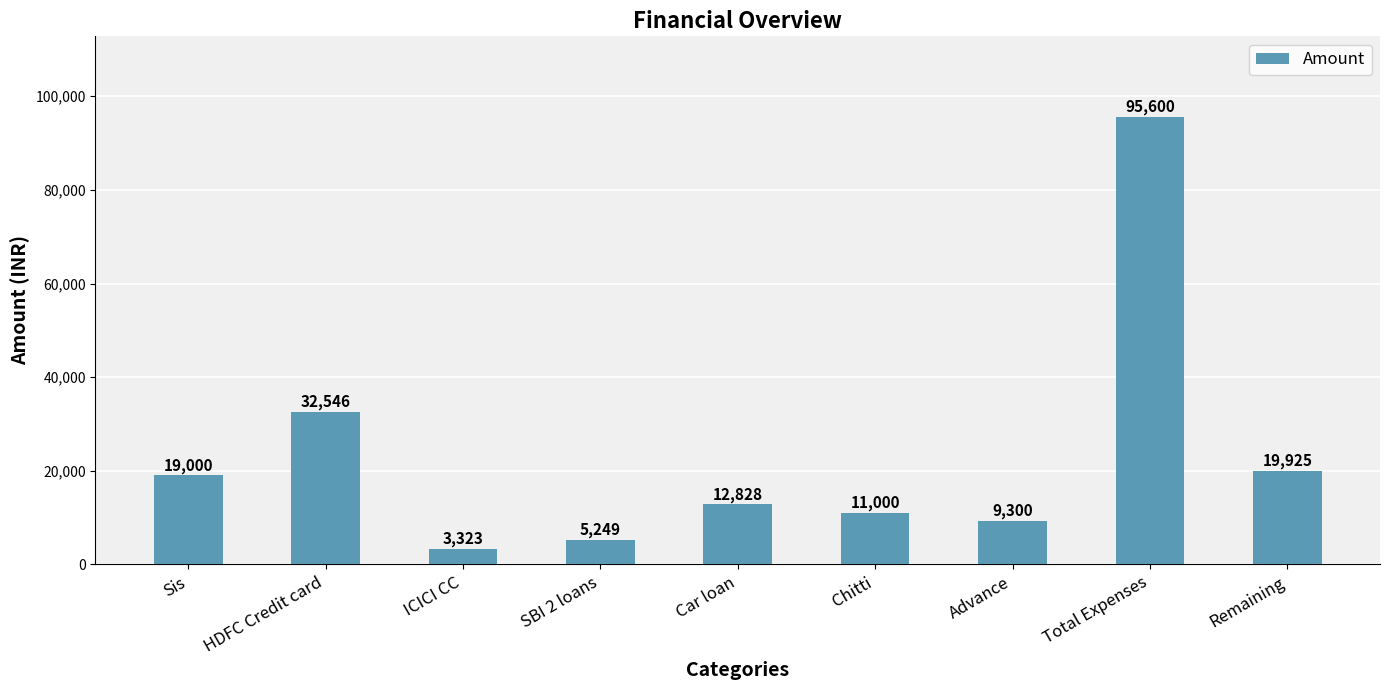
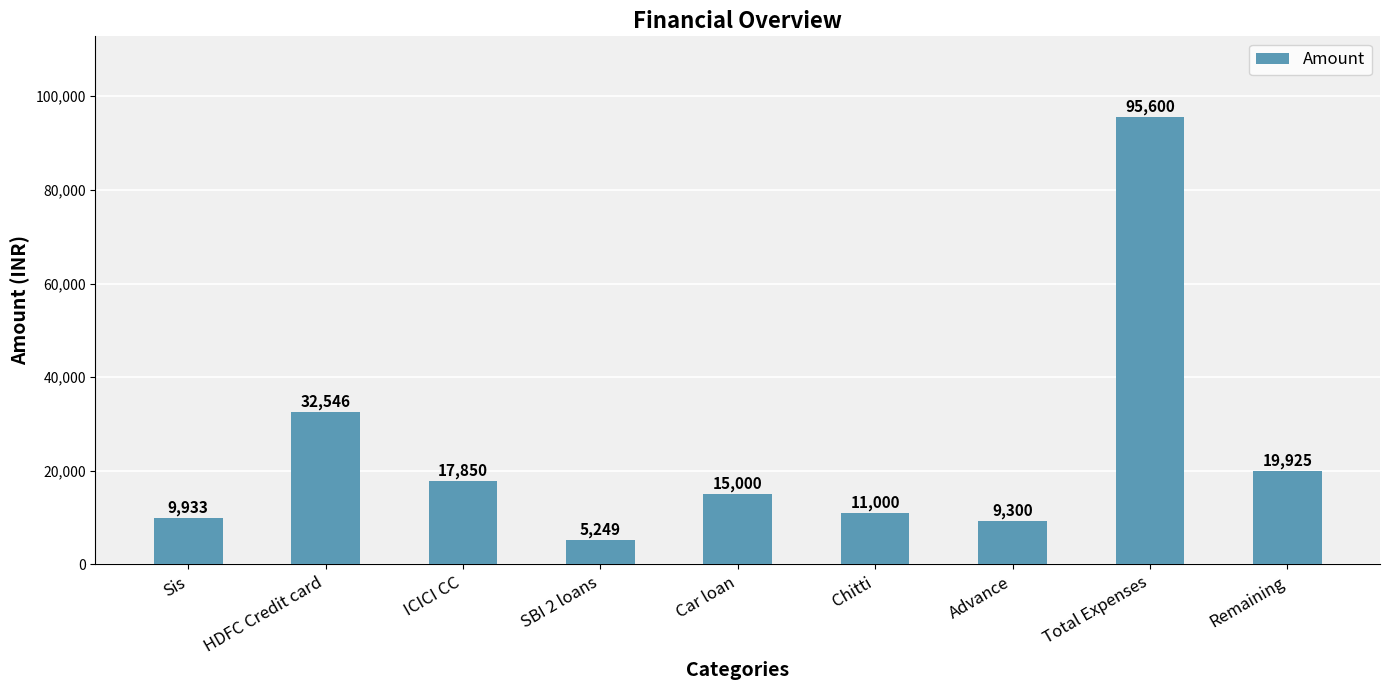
Sis: 19,000 -> 9,933
ICICI CC: 3,323 -> 17,850
Car loan: 12,828 -> 15,000
